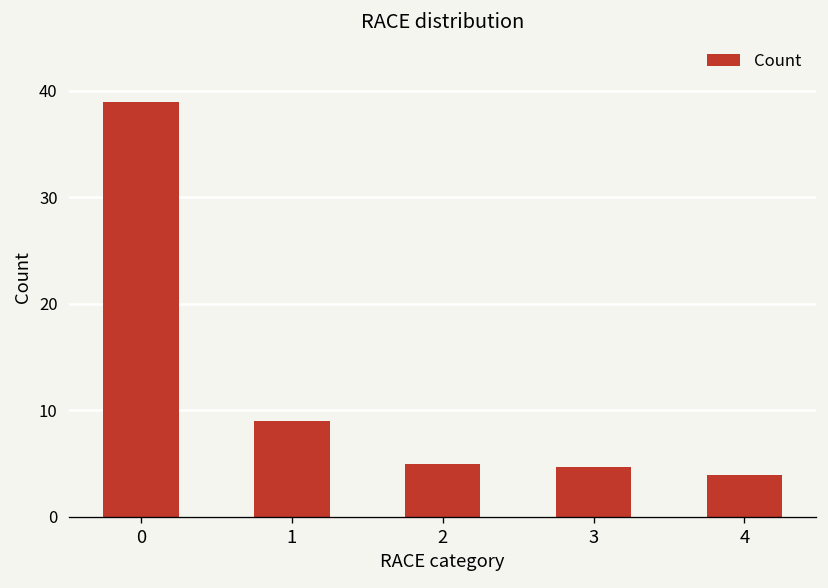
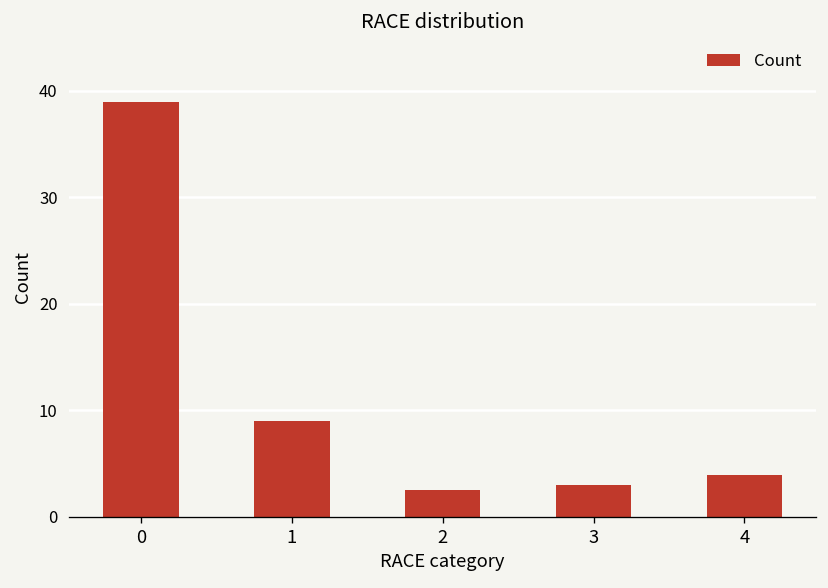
2: 5 -> 3
3: 5 -> 3
